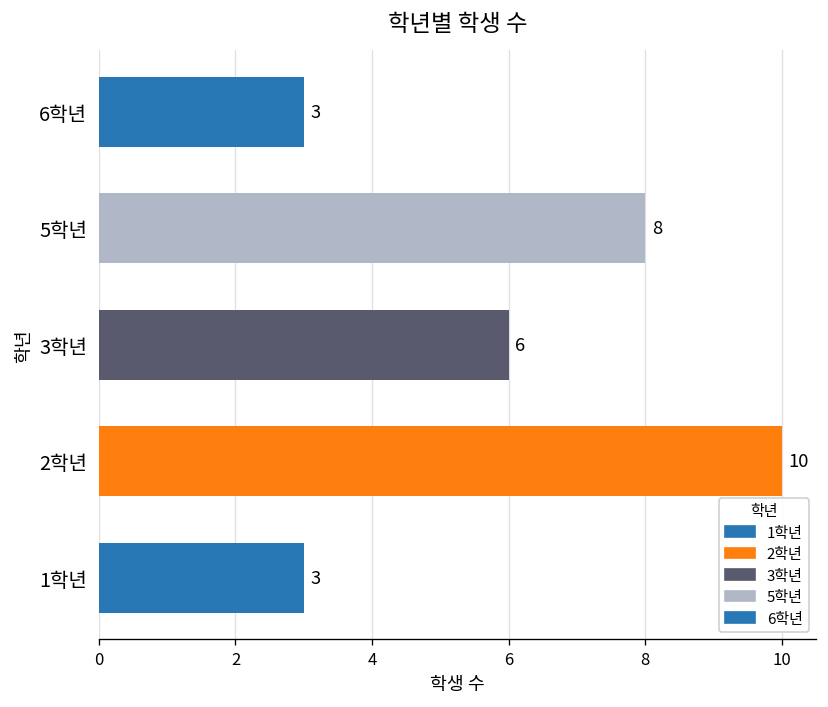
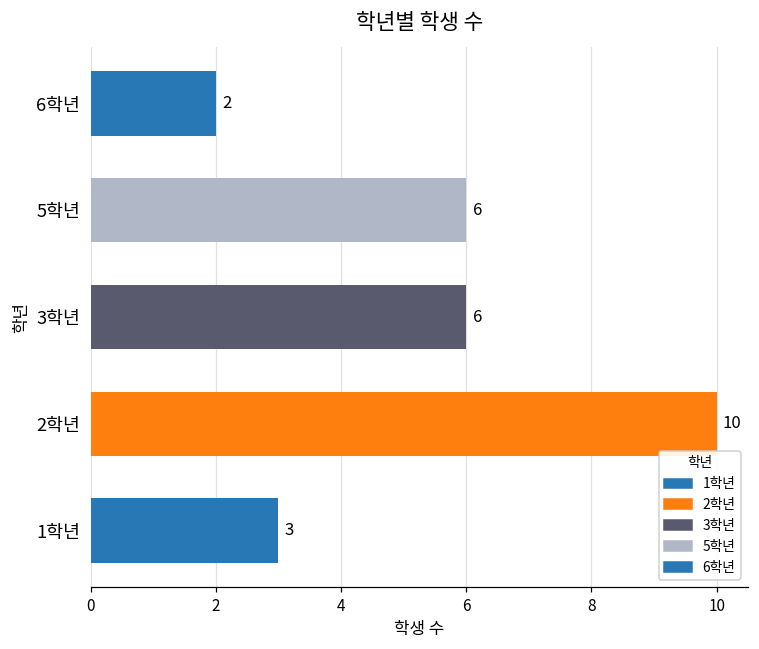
6학년: 3 -> 2
5학년: 8 -> 6
